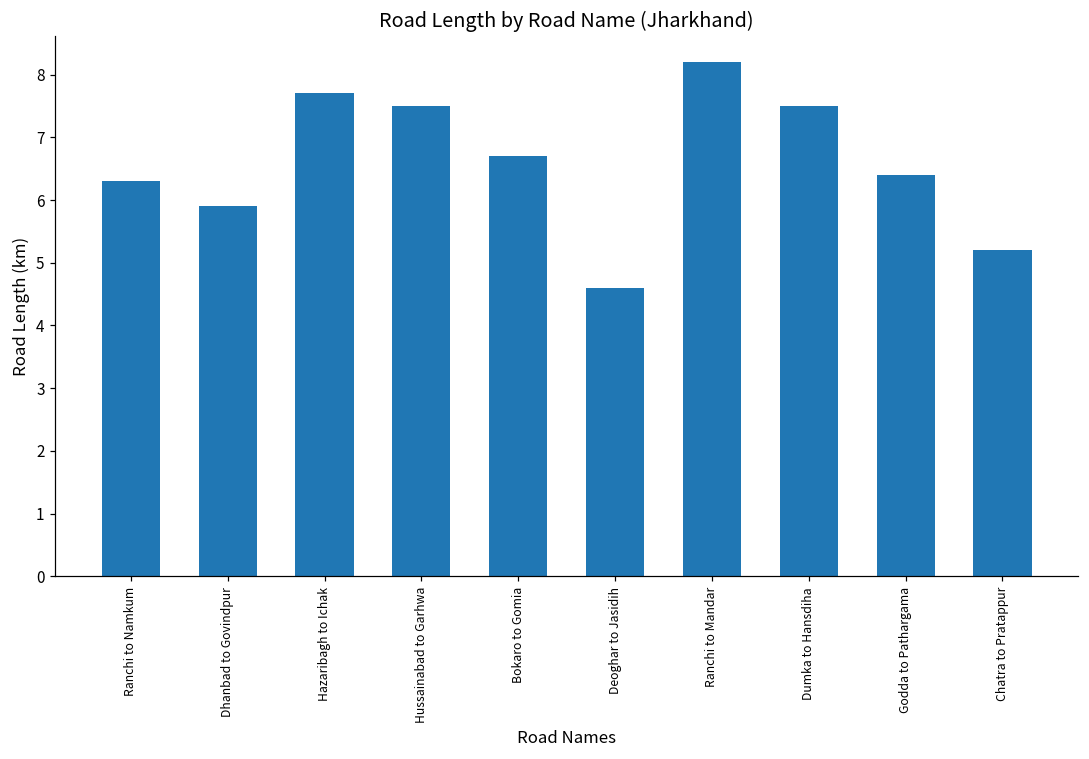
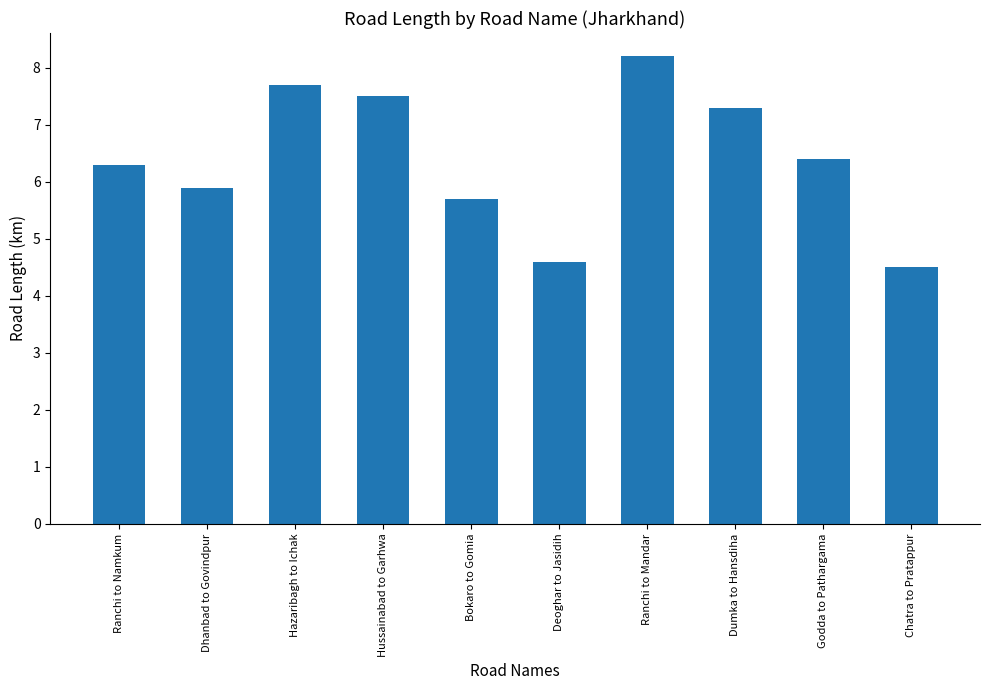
Bokaro to Gomia: 6.7 -> 5.7
Dumka to Hansdiha: 7.5 -> 7.3
Chatra to Pratappur: 5.2 -> 4.5
